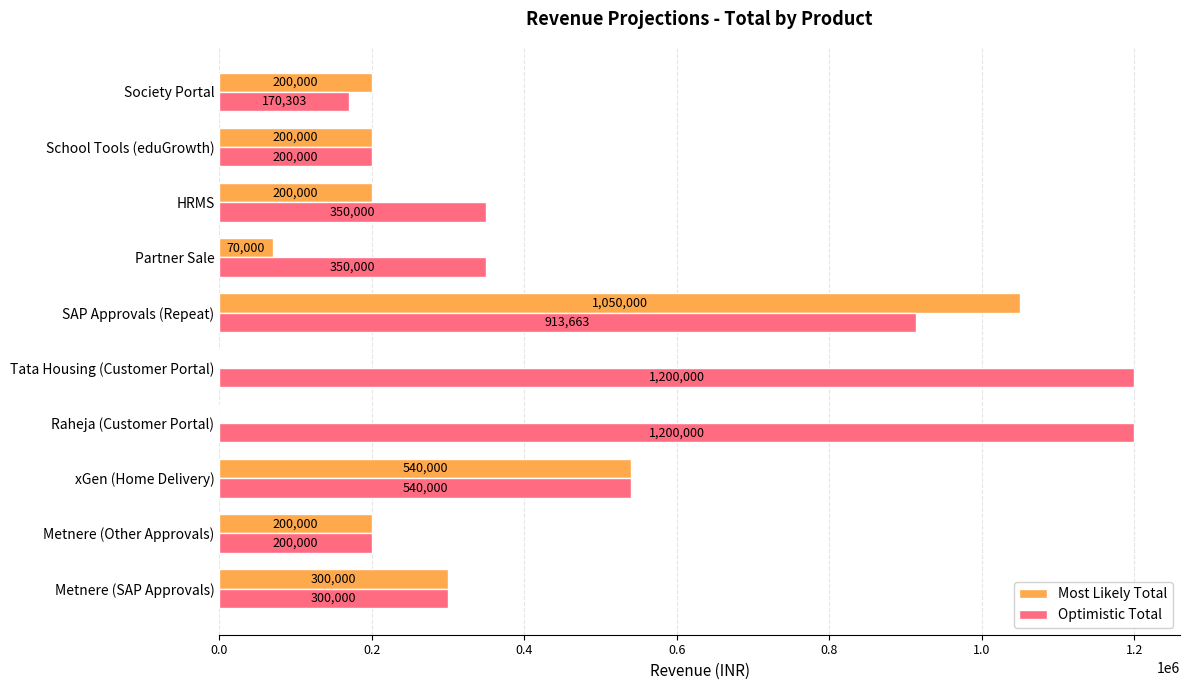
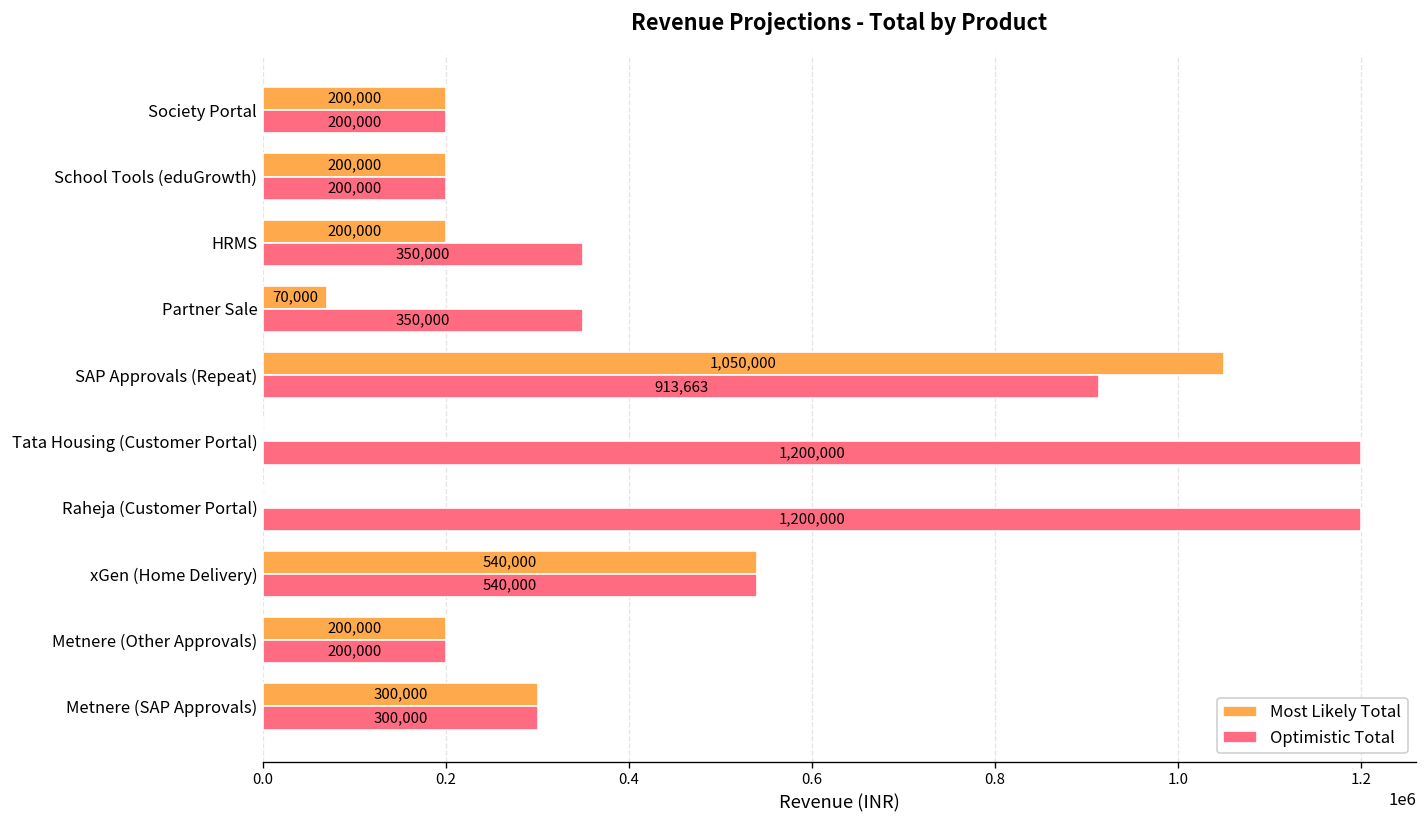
Optimistic Total, Society Portal: 170,303 -> 200,000
